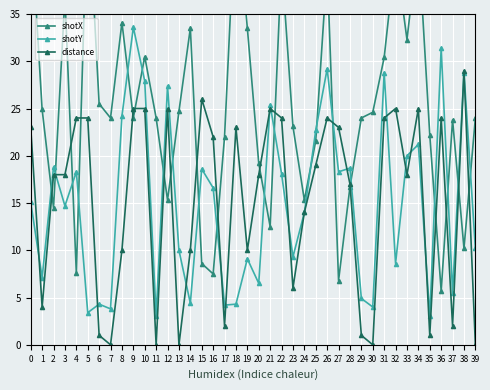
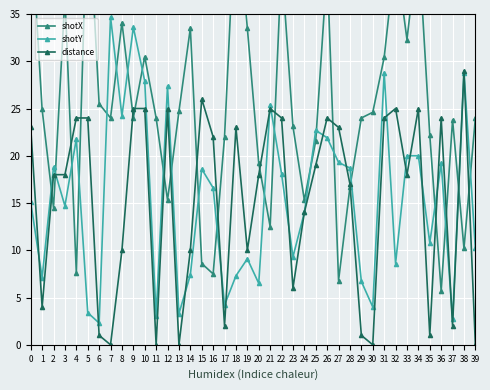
shotY, 4: 18 -> 22
shotY, 6: 4 -> 2
shotY, 7: 4 -> 35
shotY, 13: 10 -> 3
shotY, 14: 4 -> 7
shotY, 18: 4 -> 7
shotY, 26: 29 -> 22
shotY, 27: 18 -> 19
shotY, 29: 5 -> 7
shotY, 34: 21 -> 20
shotY, 35: 3 -> 11
shotY, 36: 31 -> 19
shotY, 37: 6 -> 3
